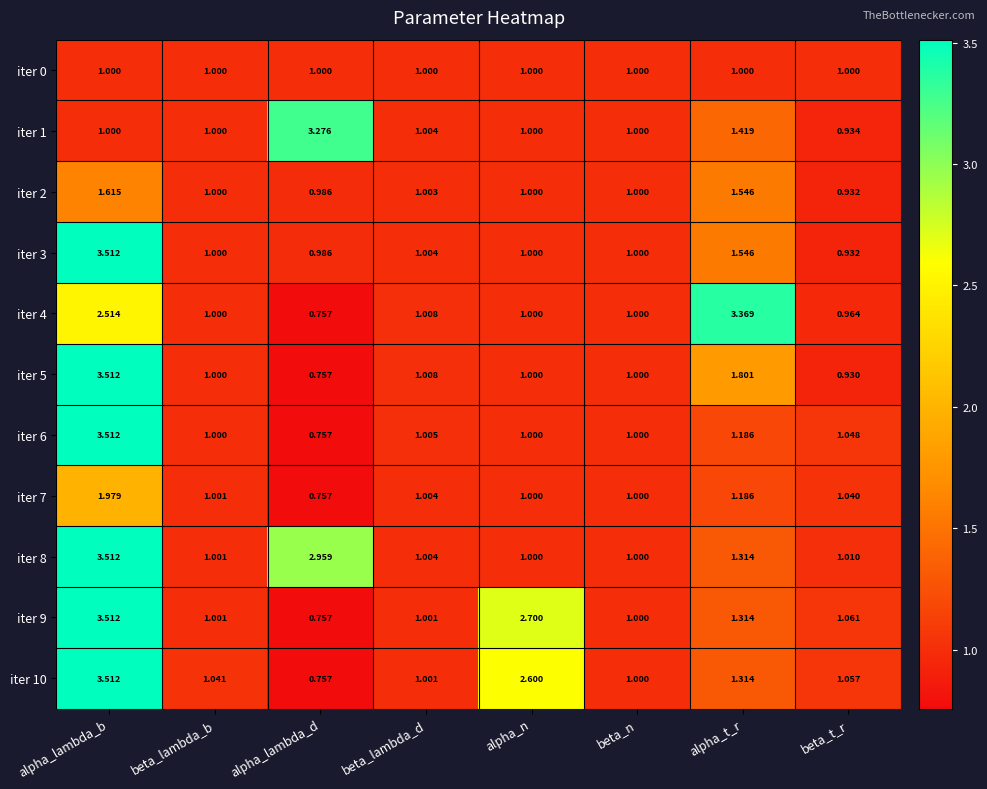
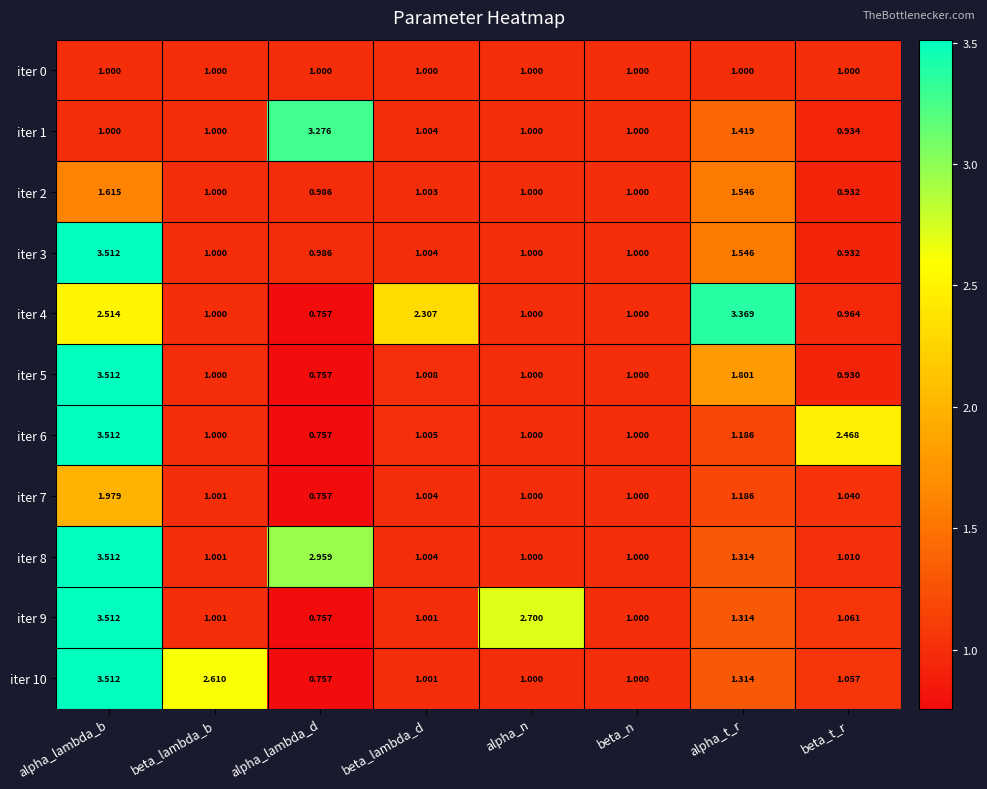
iter 4, beta_lambda_d: 1.008 -> 2.307
iter 6, beta_t_r: 1.048 -> 2.468
iter 10, beta_lambda_b: 1.041 -> 2.610
iter 10, alpha_n: 2.600 -> 1.000
